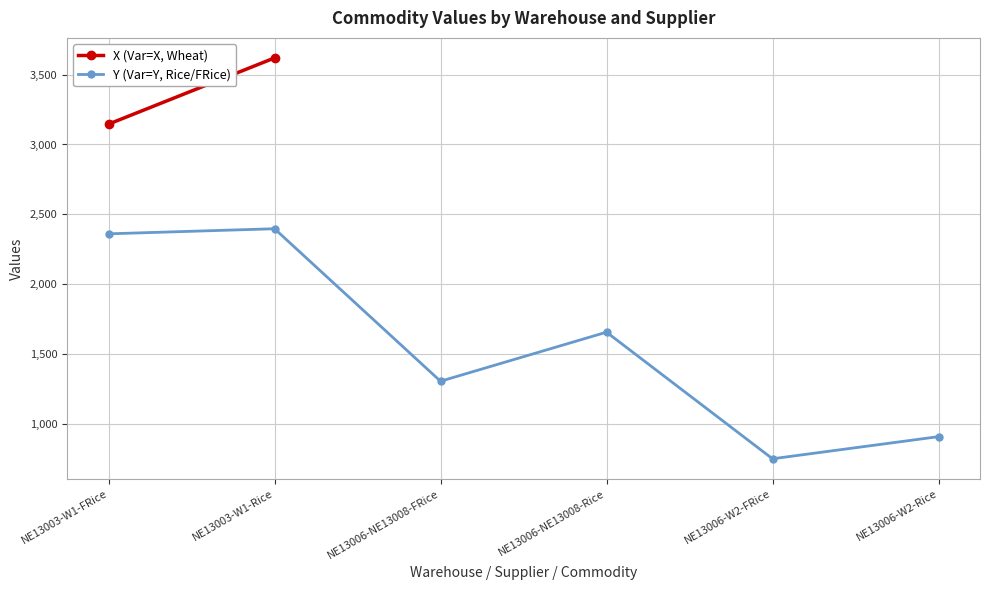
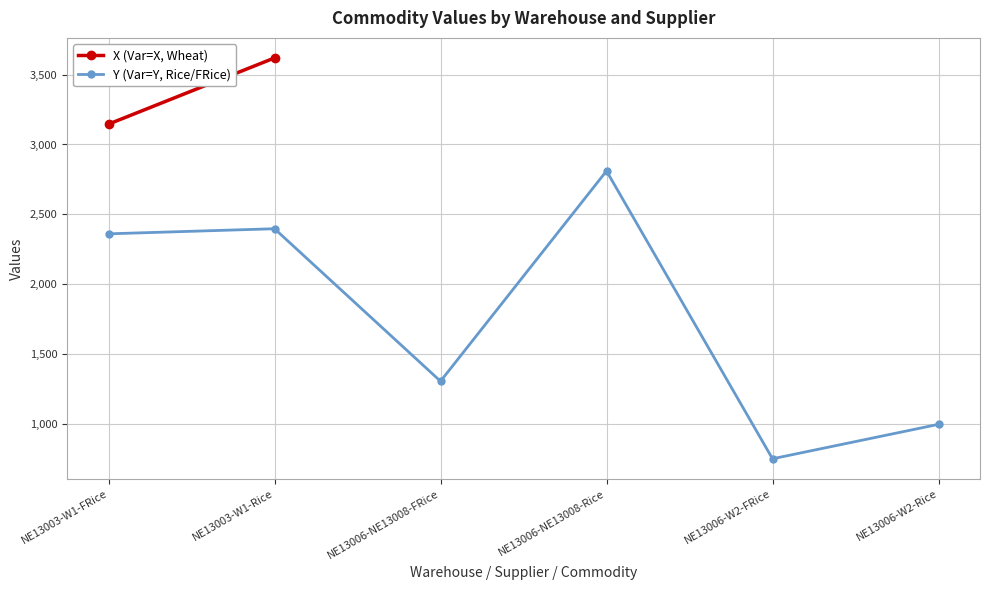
Y (Var=Y, Rice/FRice), NE13006-NE13008-Rice: 1,660 -> 2,810
Y (Var=Y, Rice/FRice), NE13006-W2-Rice: 910 -> 1,000
